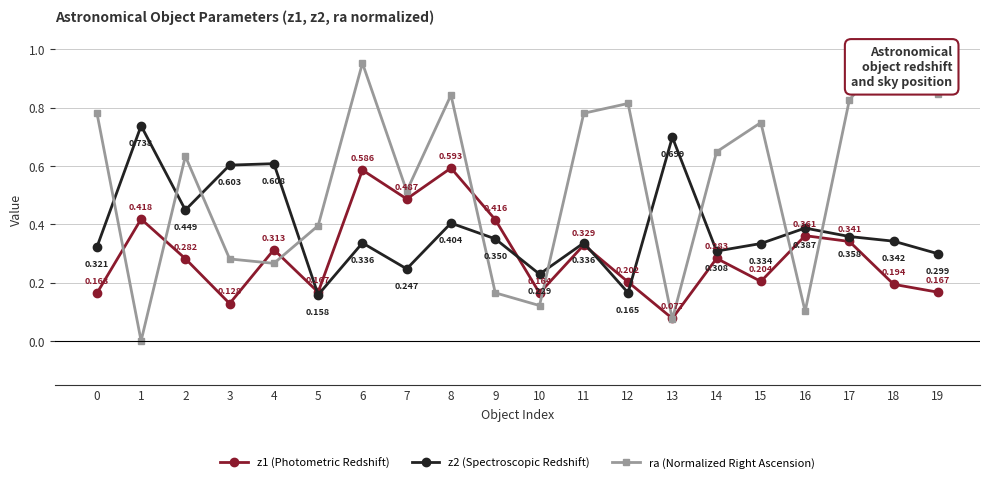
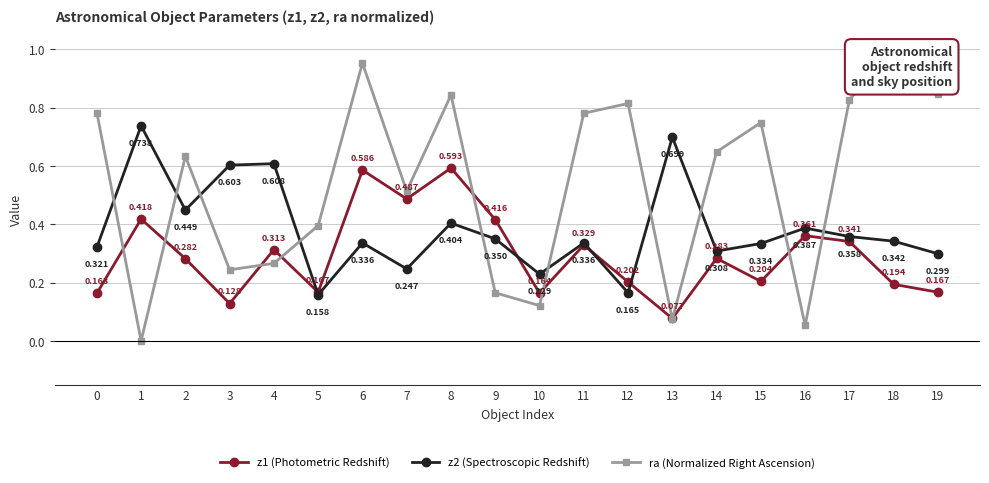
ra (Normalized Right Ascension), 3: 0.28 -> 0.24
ra (Normalized Right Ascension), 16: 0.10 -> 0.05
